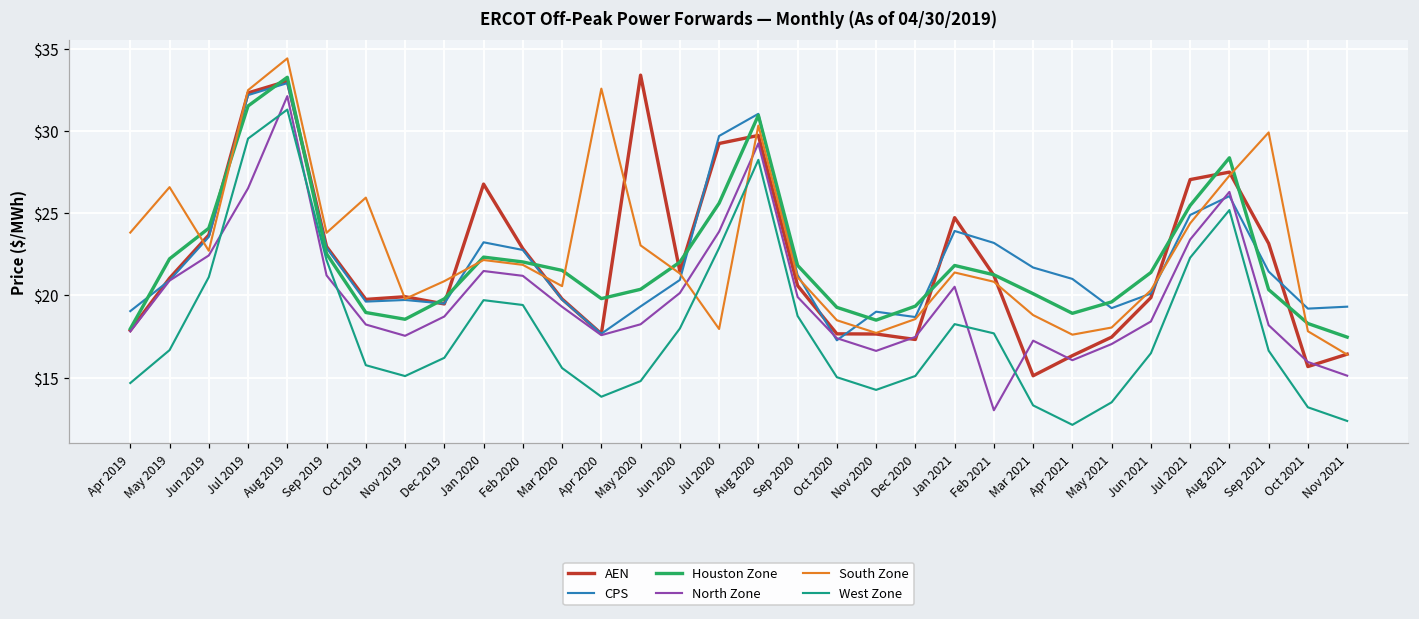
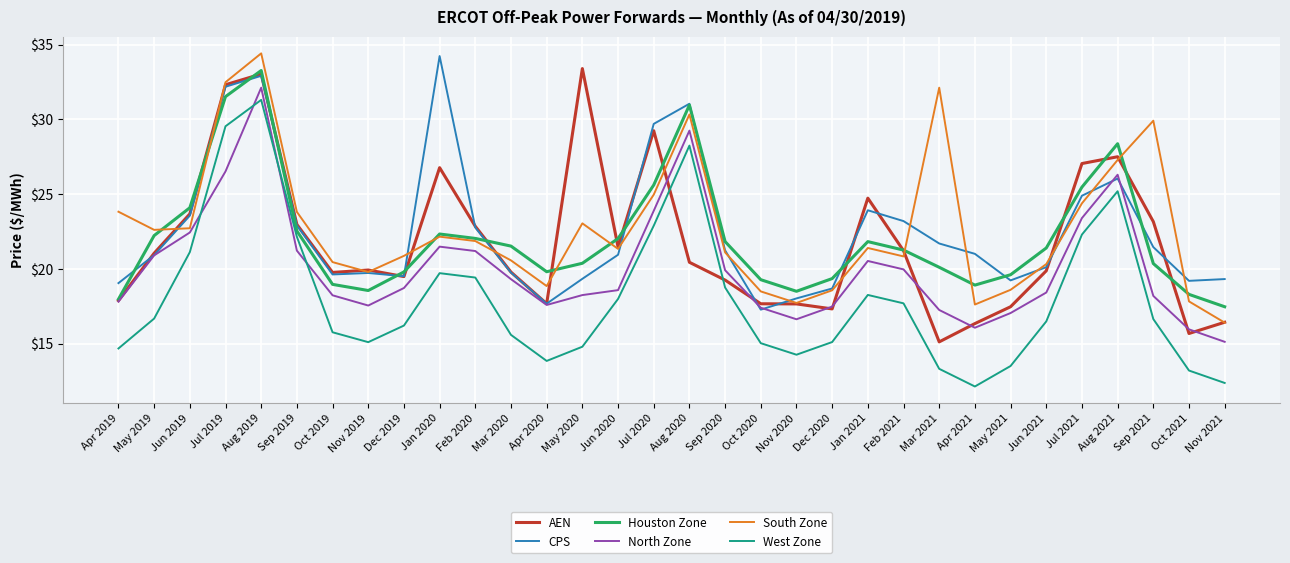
South Zone, May 2019: $26.6 -> $22.6
South Zone, Oct 2019: $25.9 -> $20.4
CPS, Jan 2020: $23.2 -> $34.2
South Zone, Apr 2020: $32.6 -> $18.8
North Zone, Jun 2020: $20.1 -> $18.6
South Zone, Jul 2020: $18.0 -> $25.0
AEN, Aug 2020: $29.7 -> $20.4
AEN, Sep 2020: $20.6 -> $19.2
CPS, Nov 2020: $19.0 -> $18.0
North Zone, Feb 2021: $13.0 -> $20.0
South Zone, Mar 2021: $18.8 -> $32.1
South Zone, May 2021: $18.0 -> $18.6
